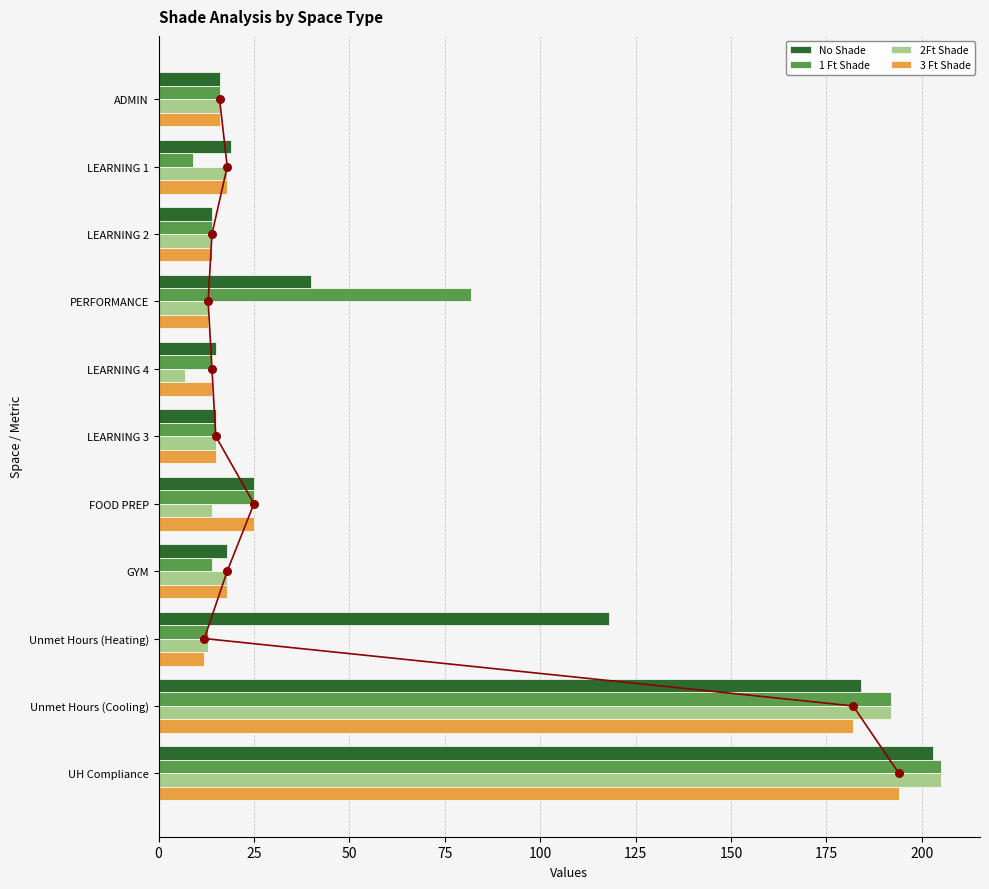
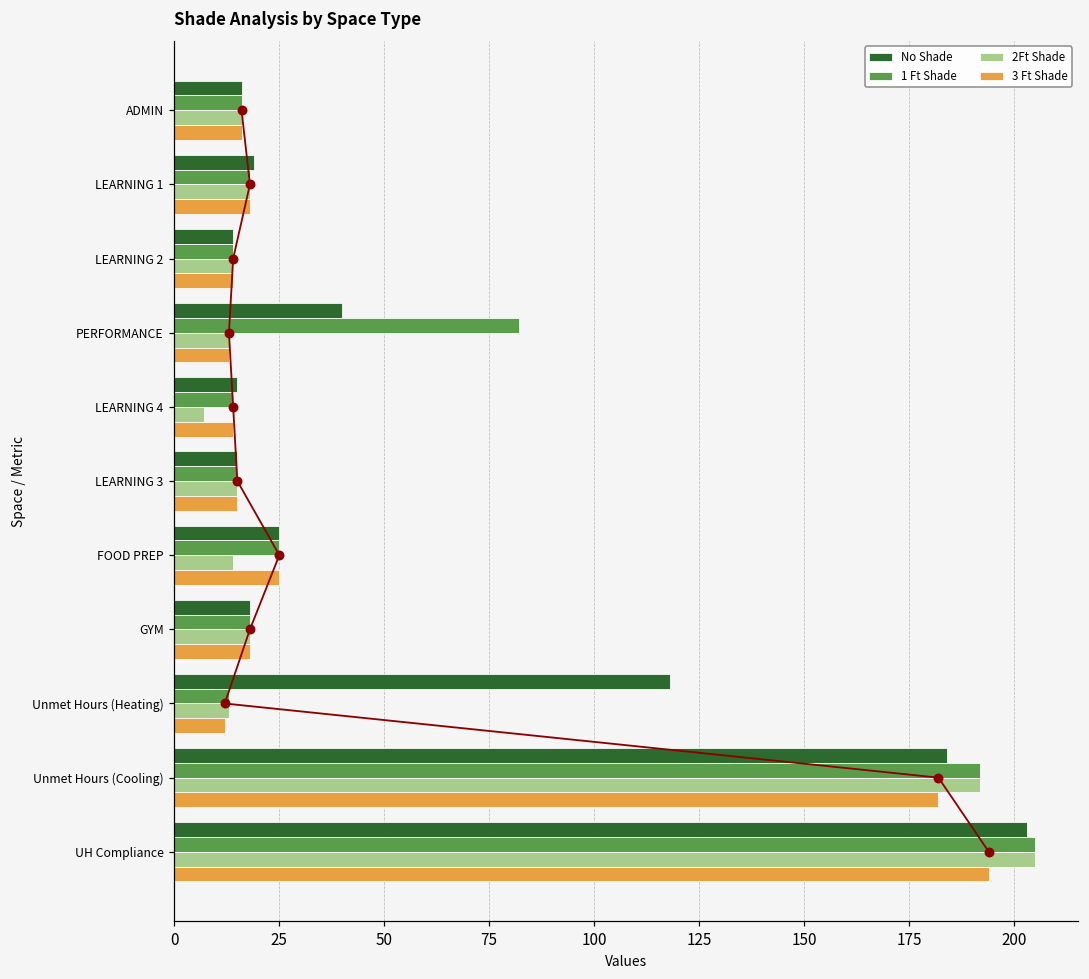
1 Ft Shade, LEARNING 1: 9 -> 18
1 Ft Shade, GYM: 14 -> 18
